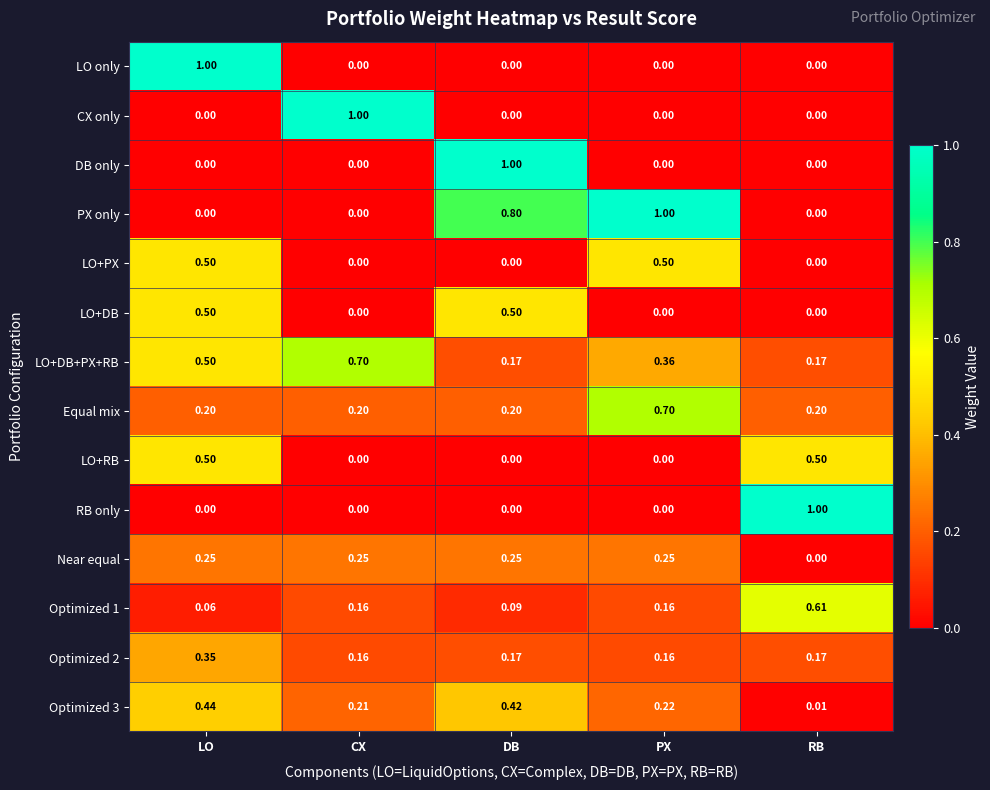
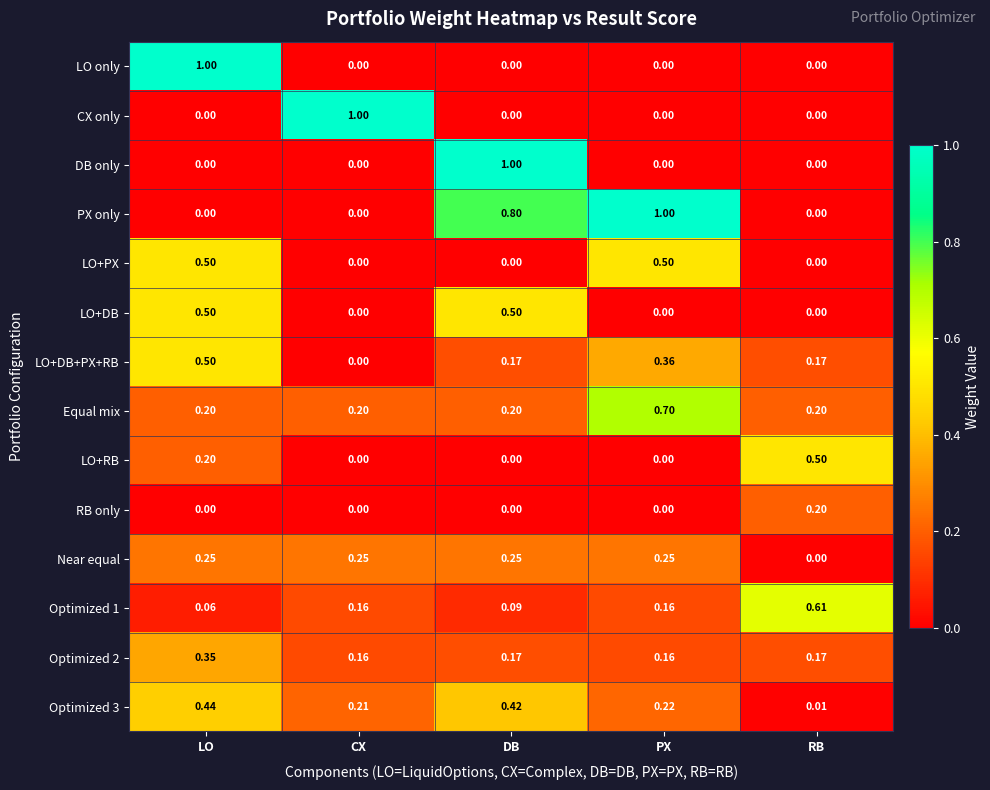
LO+DB+PX+RB, CX: 0.70 -> 0.00
LO+RB, LO: 0.50 -> 0.20
RB only, RB: 1.00 -> 0.20
